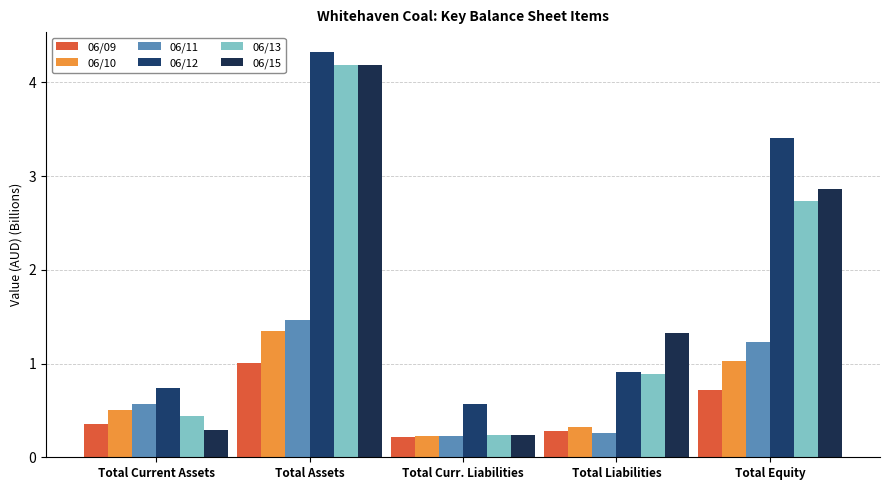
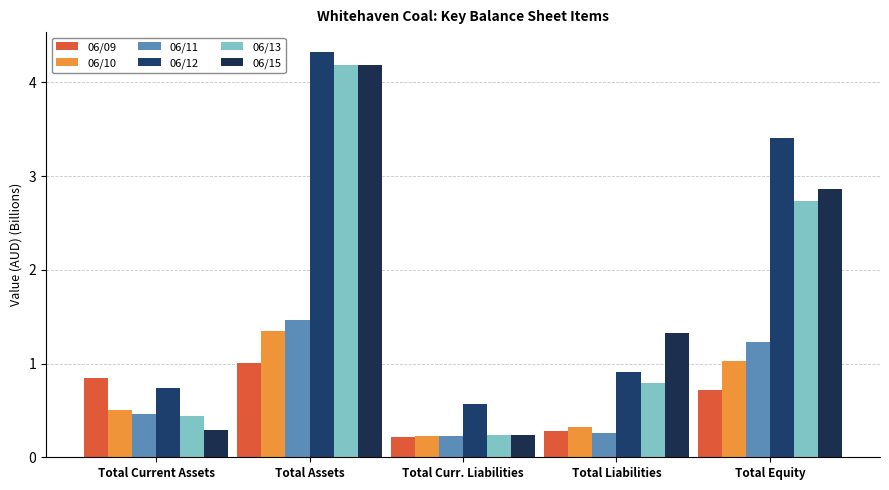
06/09, Total Current Assets: 0.4 -> 0.8
06/11, Total Current Assets: 0.6 -> 0.5
06/13, Total Liabilities: 0.9 -> 0.8
